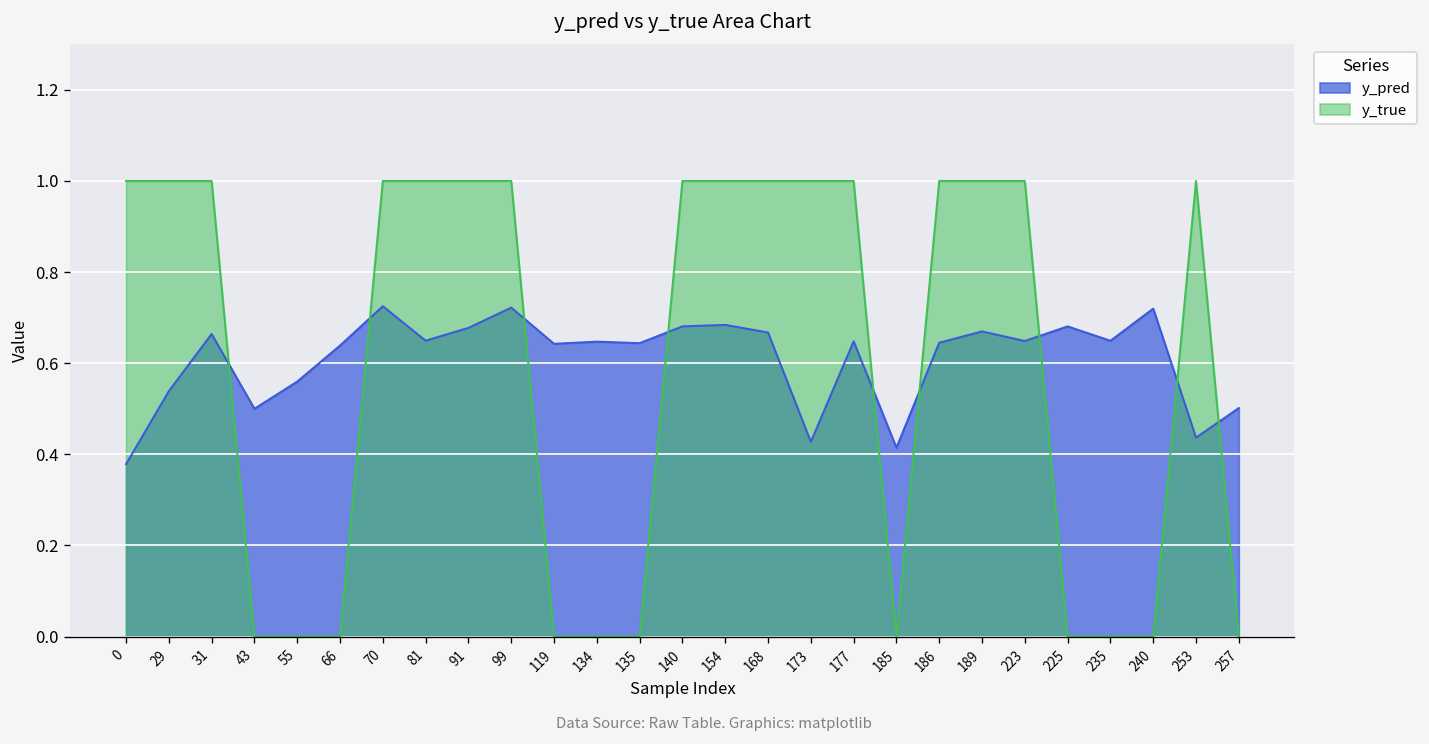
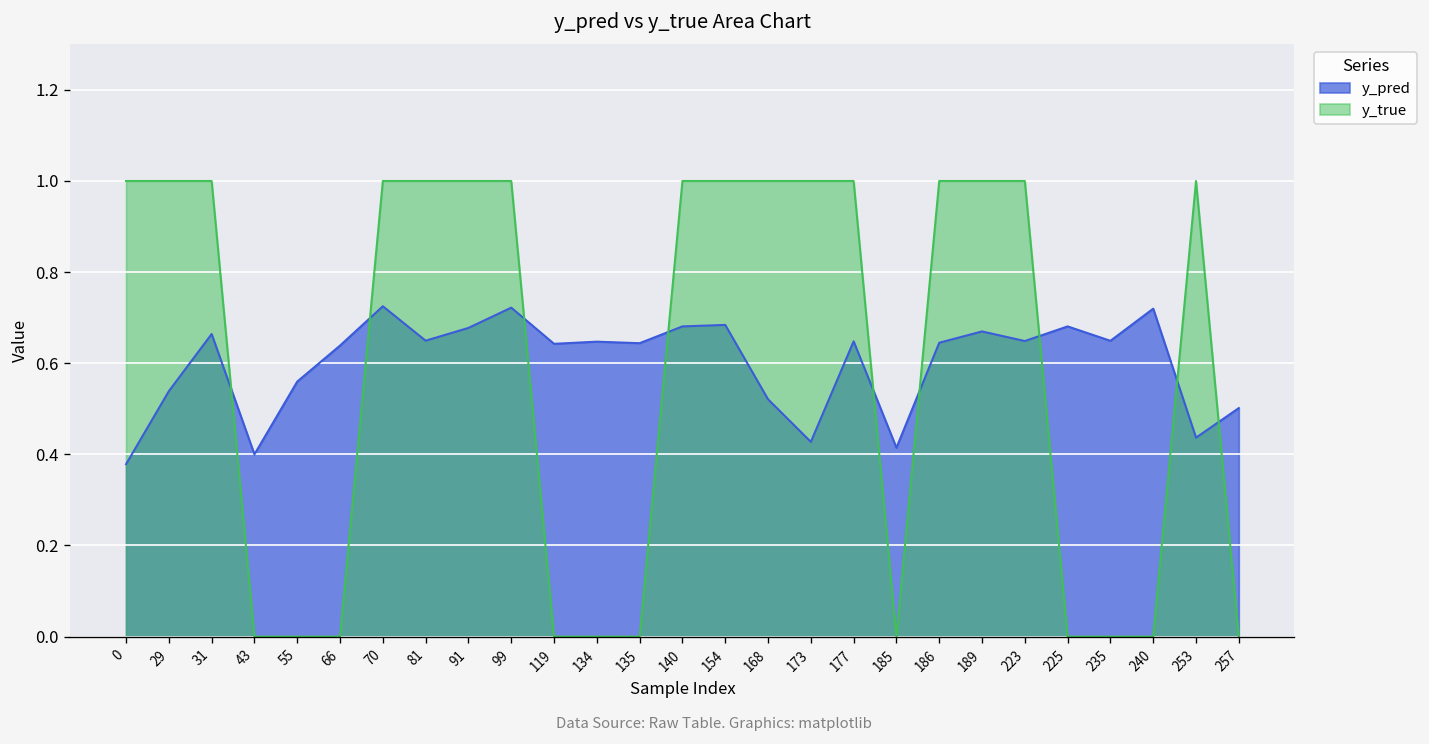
y_pred, 43: 0.5 -> 0.4
y_pred, 168: 0.67 -> 0.52
